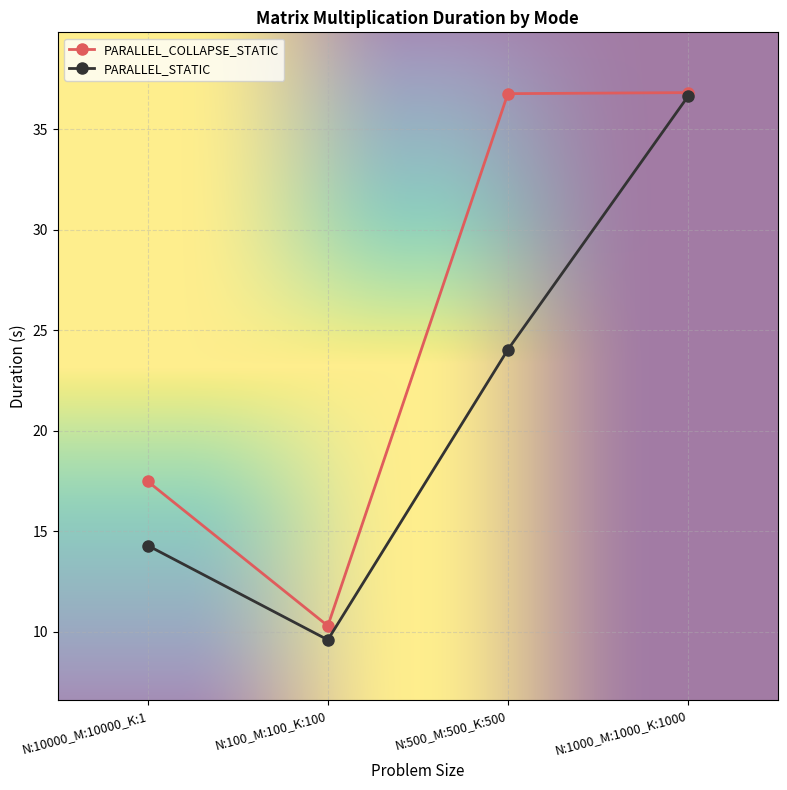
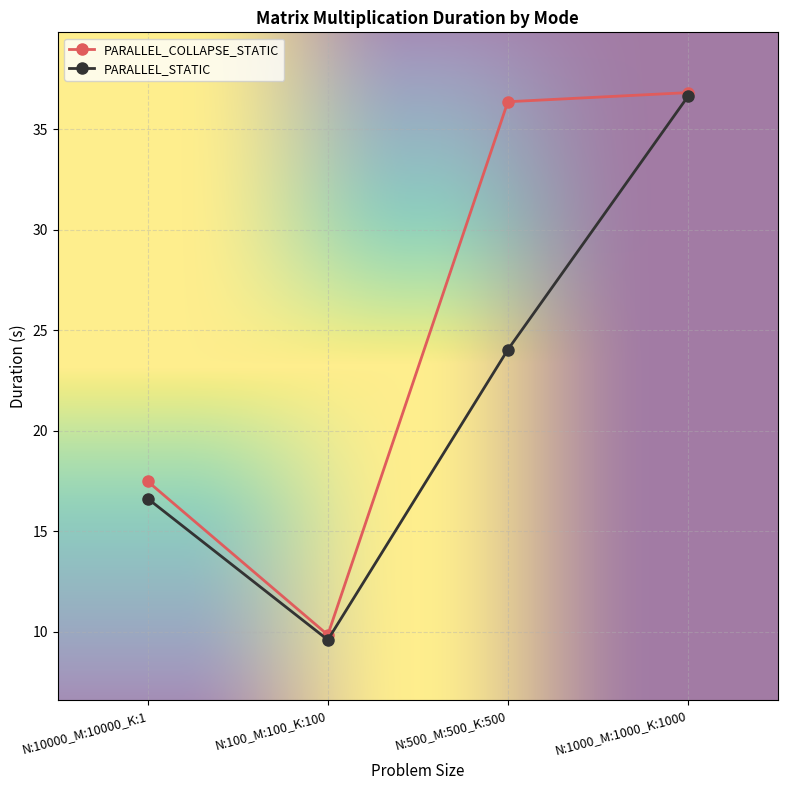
PARALLEL_STATIC, N:10000_M:10000_K:1: 14.3 -> 16.6
PARALLEL_COLLAPSE_STATIC, N:100_M:100_K:100: 10.3 -> 9.8
PARALLEL_COLLAPSE_STATIC, N:500_M:500_K:500: 36.8 -> 36.4
